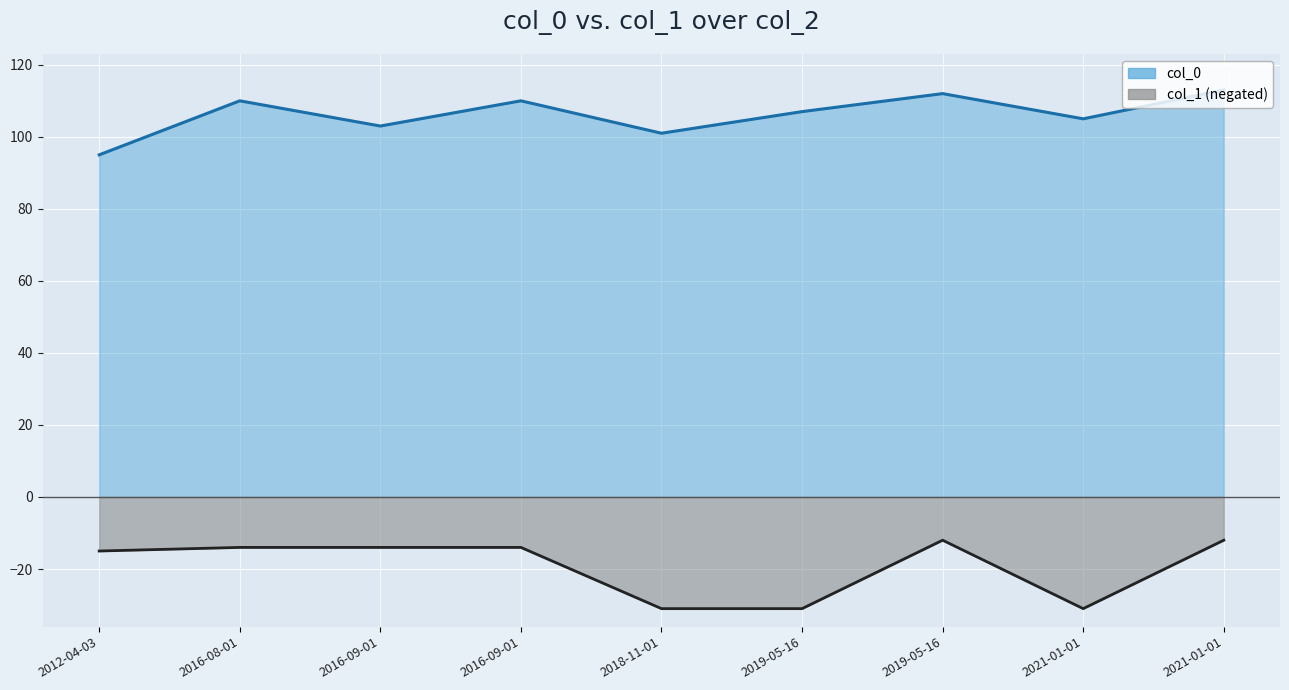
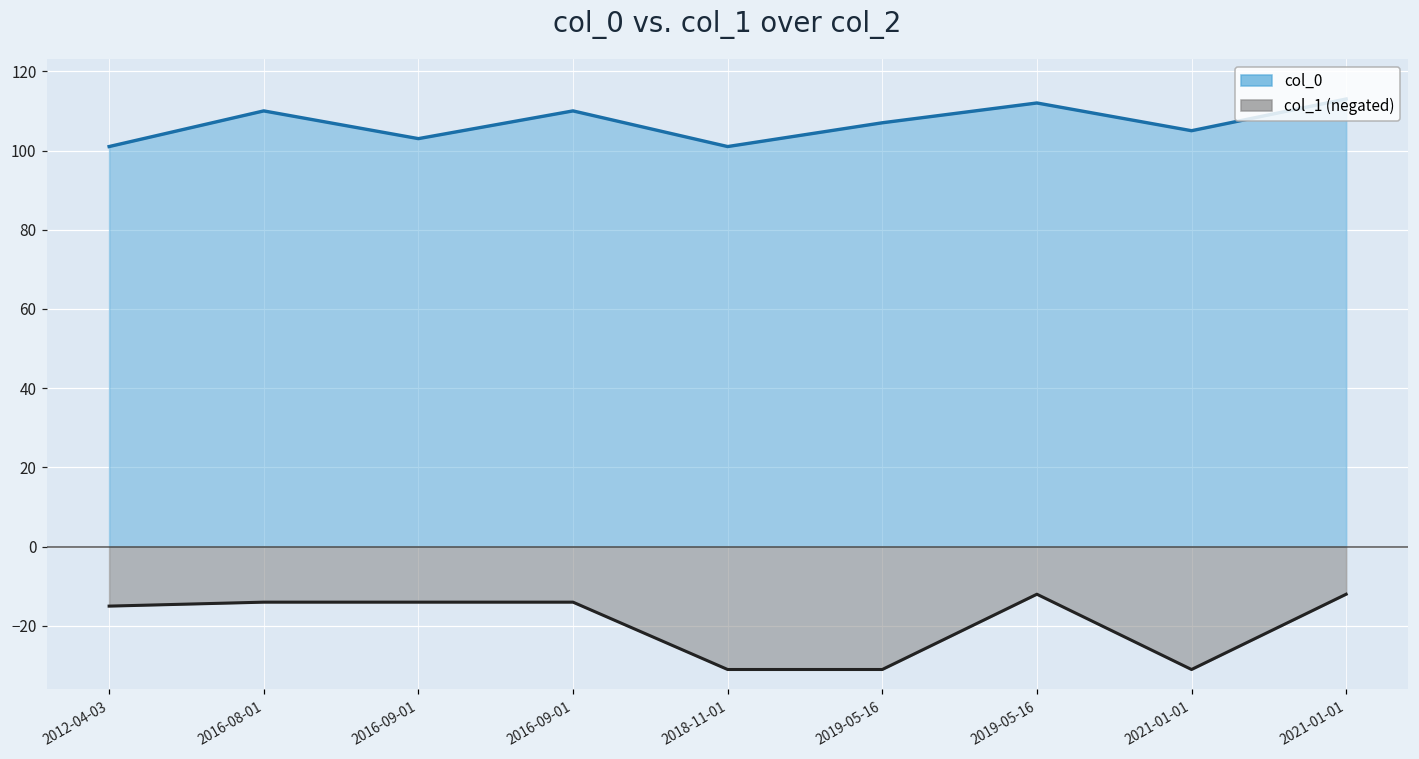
col_0, 2012-04-03: 95 -> 101
